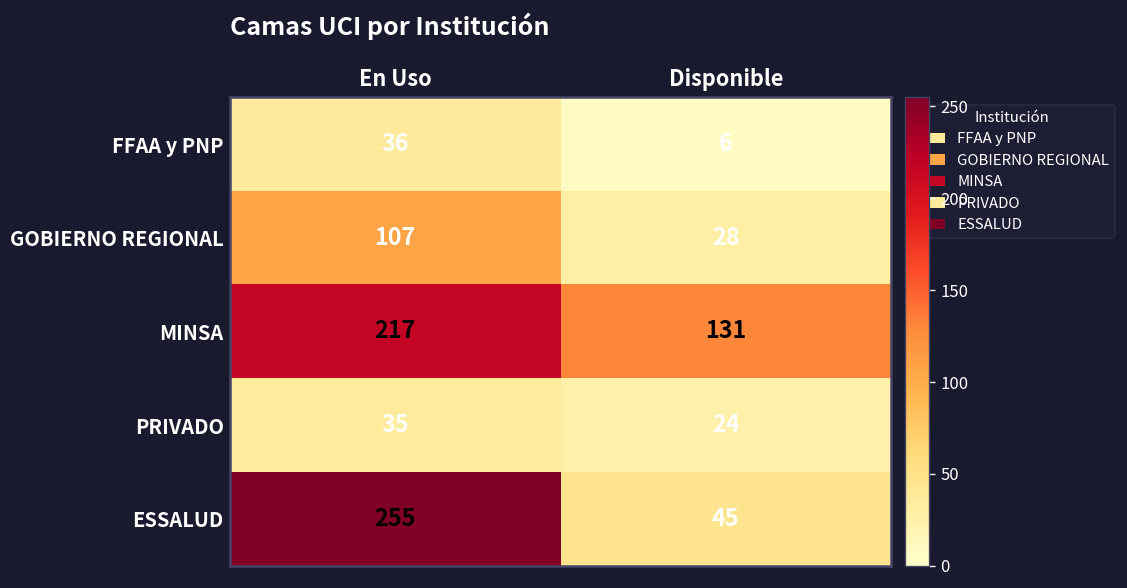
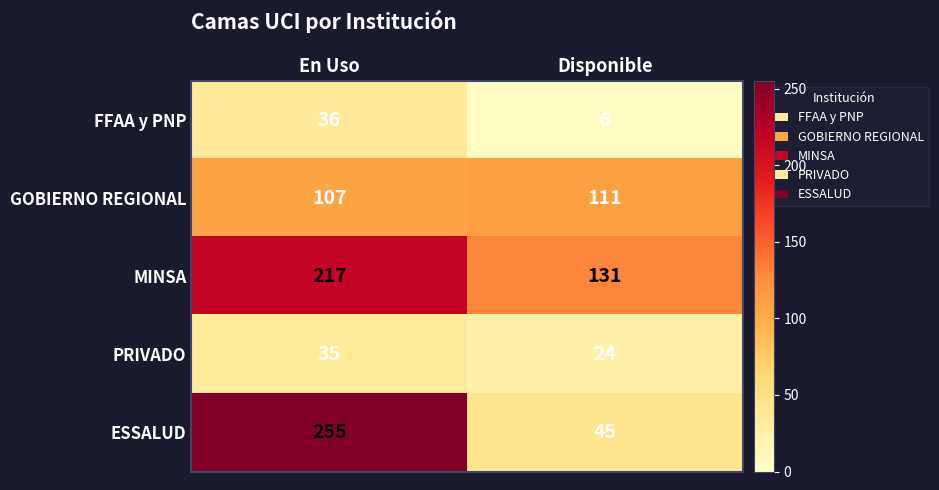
GOBIERNO REGIONAL, Disponible: 28 -> 111
